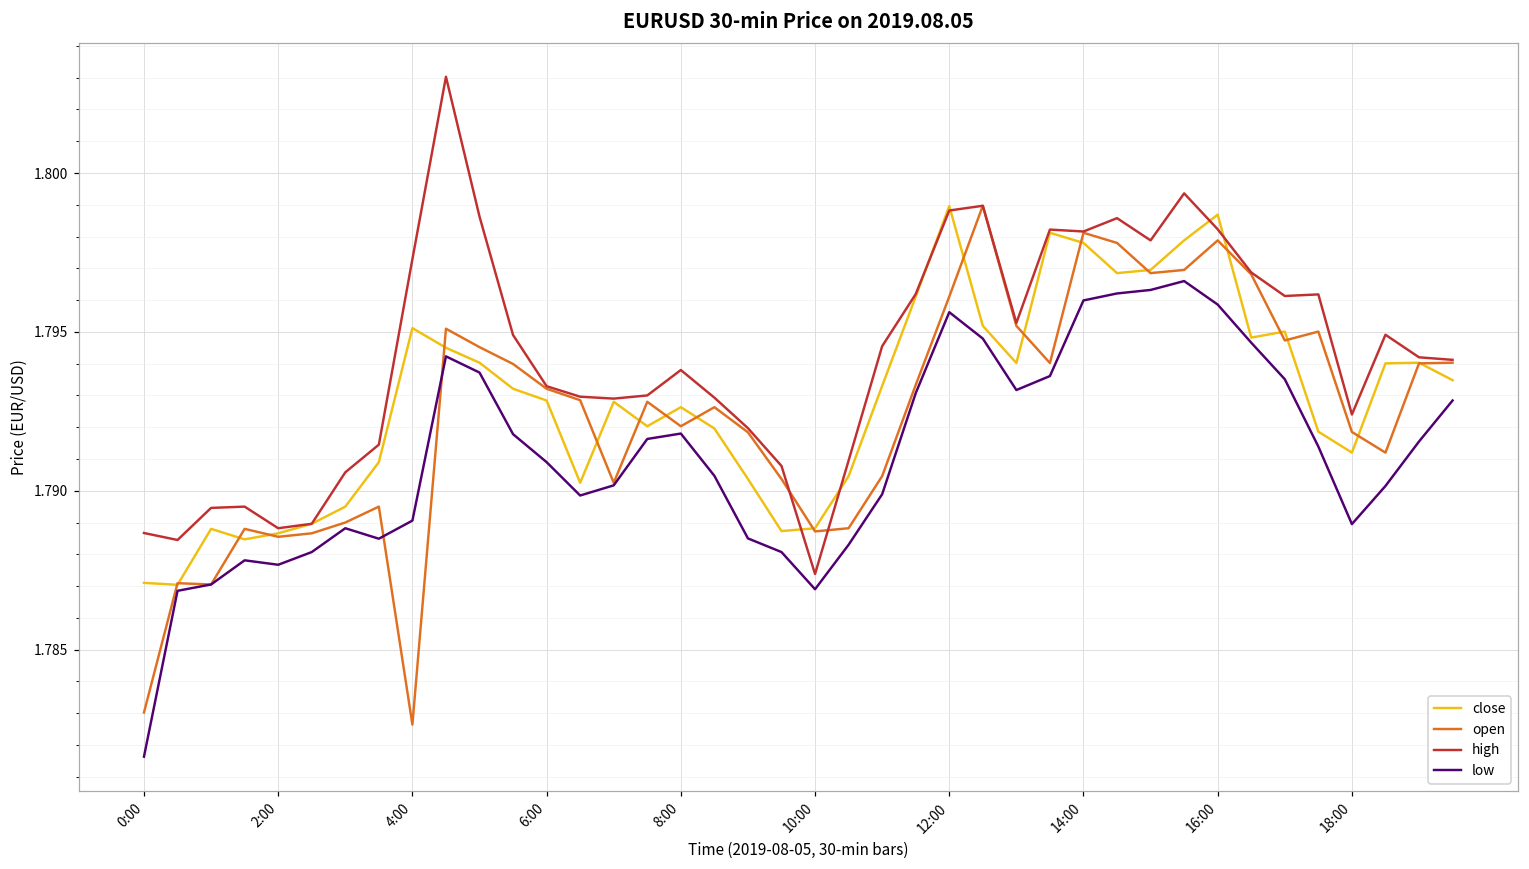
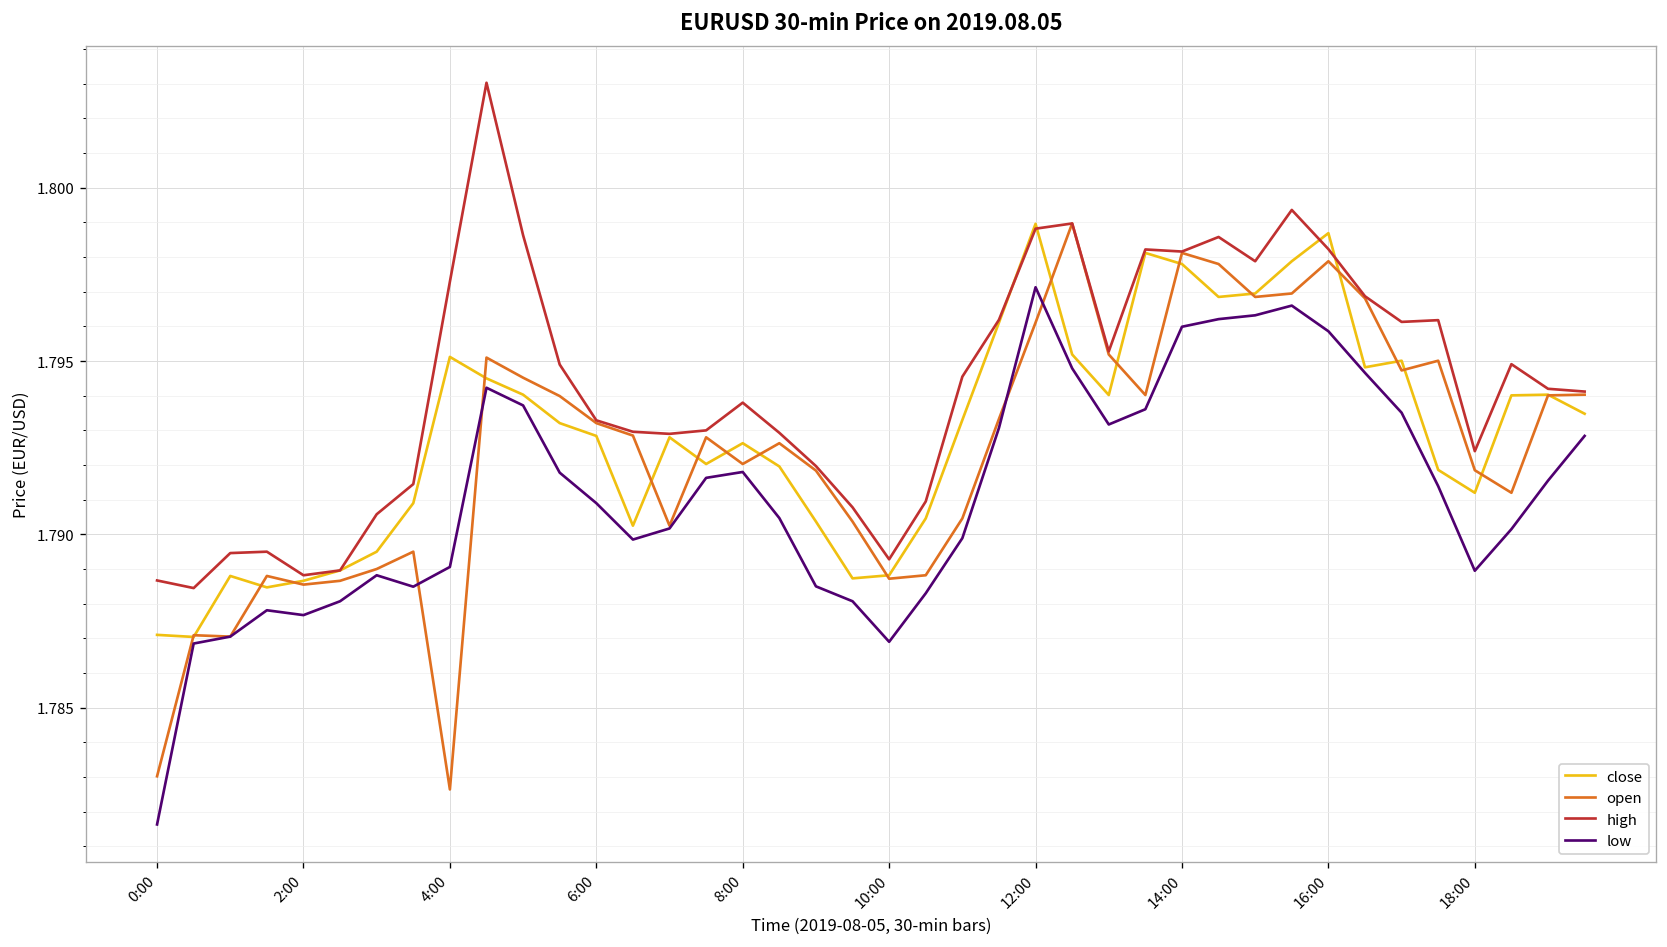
high, 10:00: 1.7874 -> 1.7893
low, 12:00: 1.7956 -> 1.7971
